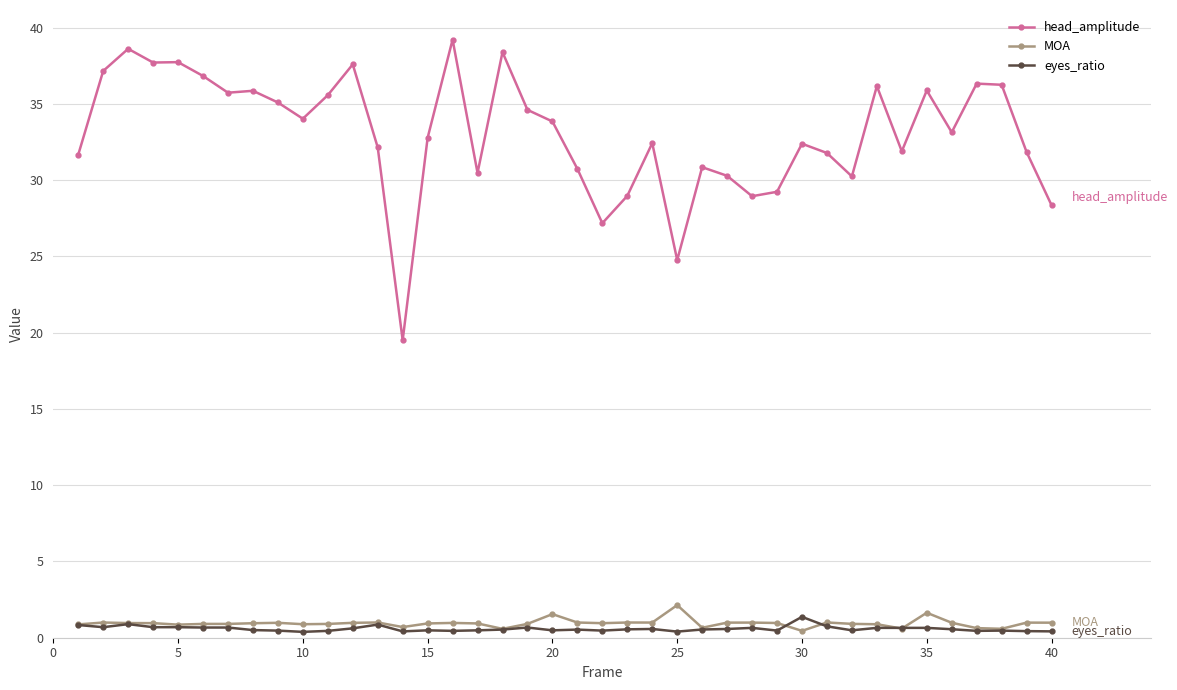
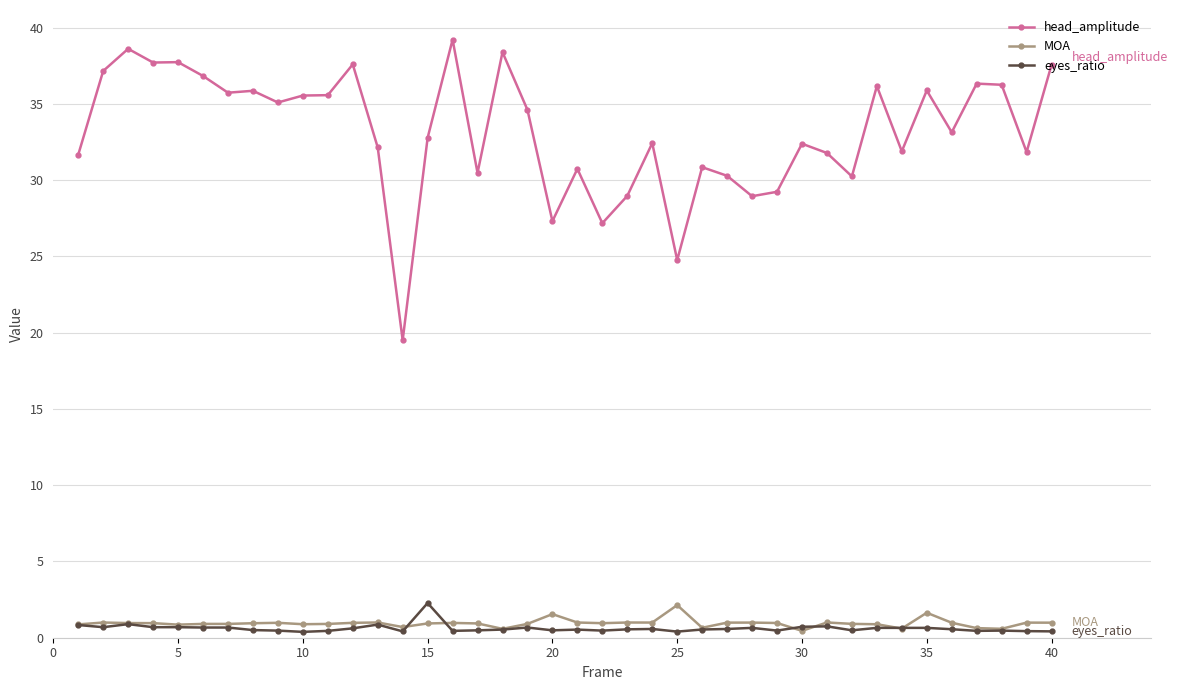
head_amplitude, 10: 34.0 -> 35.6
eyes_ratio, 15: 0.5 -> 2.3
head_amplitude, 20: 33.9 -> 27.3
eyes_ratio, 30: 1.4 -> 0.7
head_amplitude, 40: 28.4 -> 37.6
